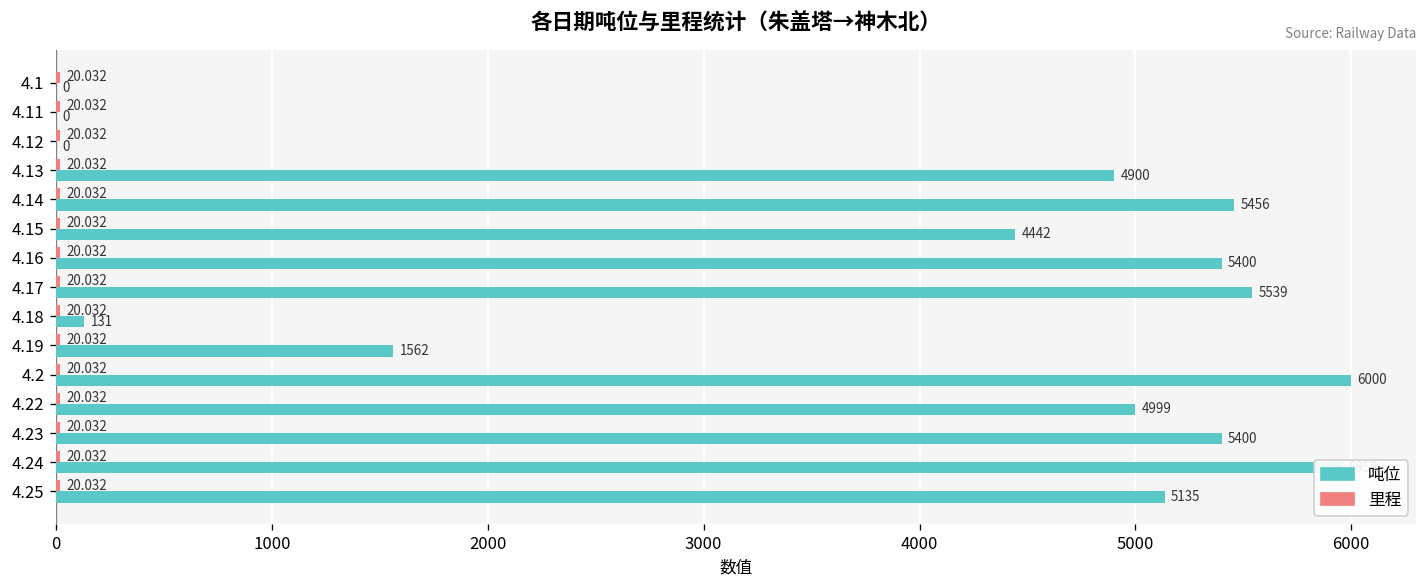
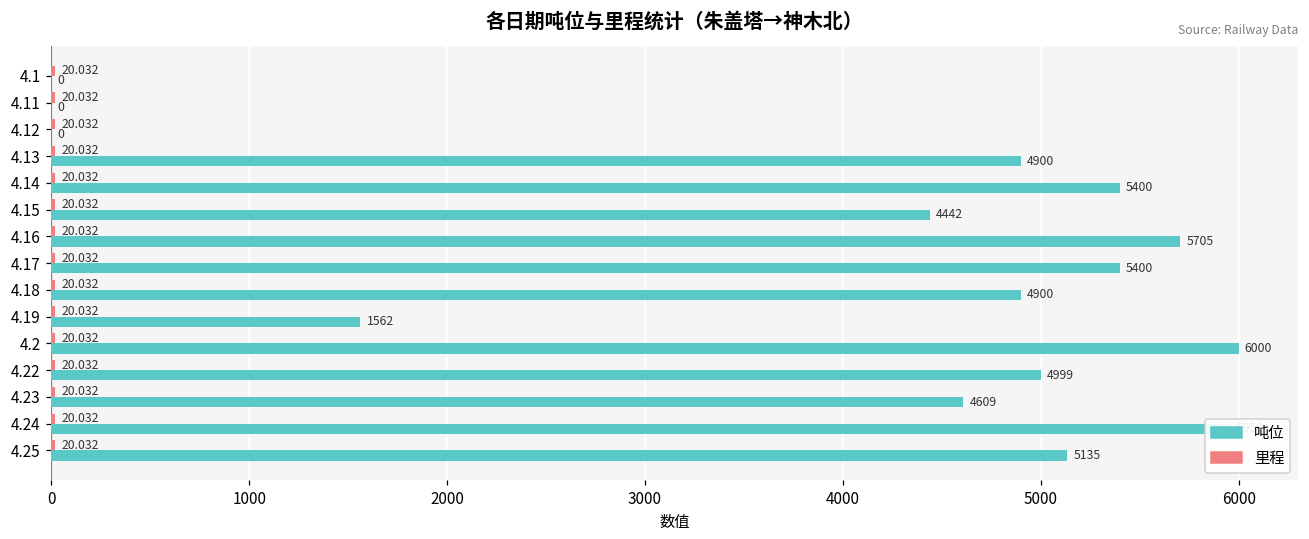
吨位, 4.14: 5456 -> 5400
吨位, 4.16: 5400 -> 5705
吨位, 4.17: 5539 -> 5400
吨位, 4.18: 131 -> 4900
吨位, 4.23: 5400 -> 4609
